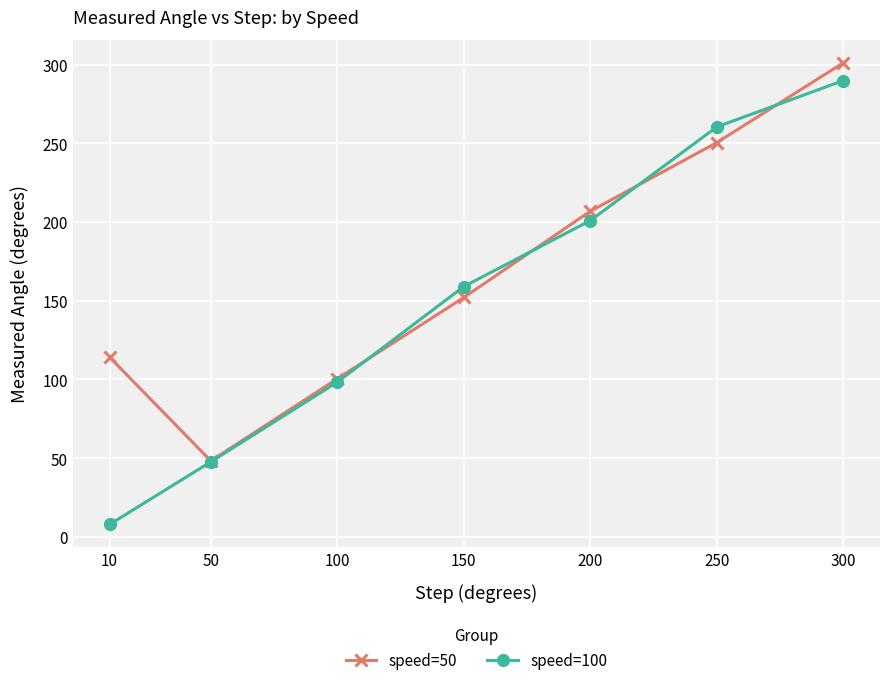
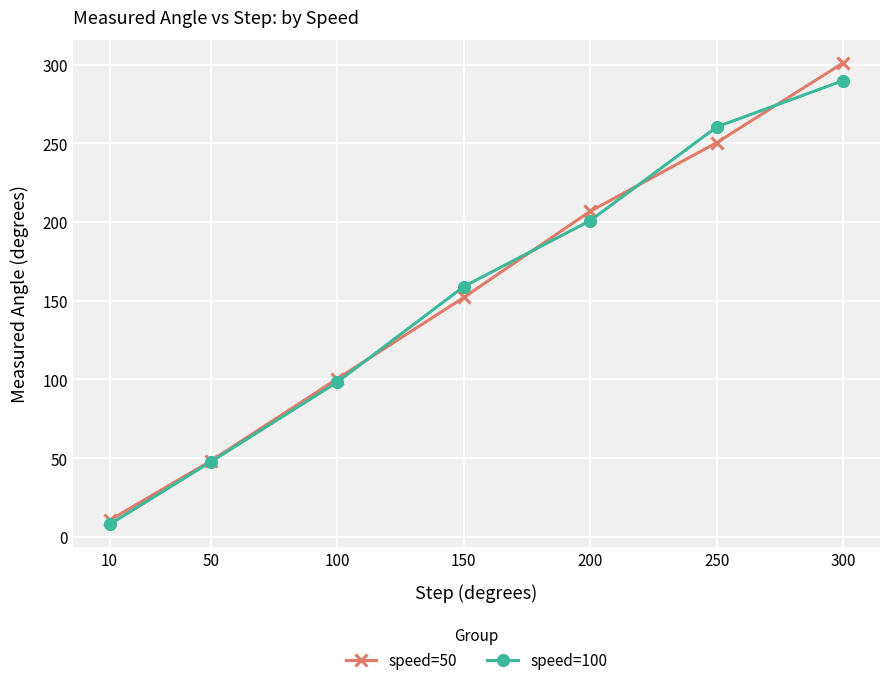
speed=50, 10: 114 -> 11
